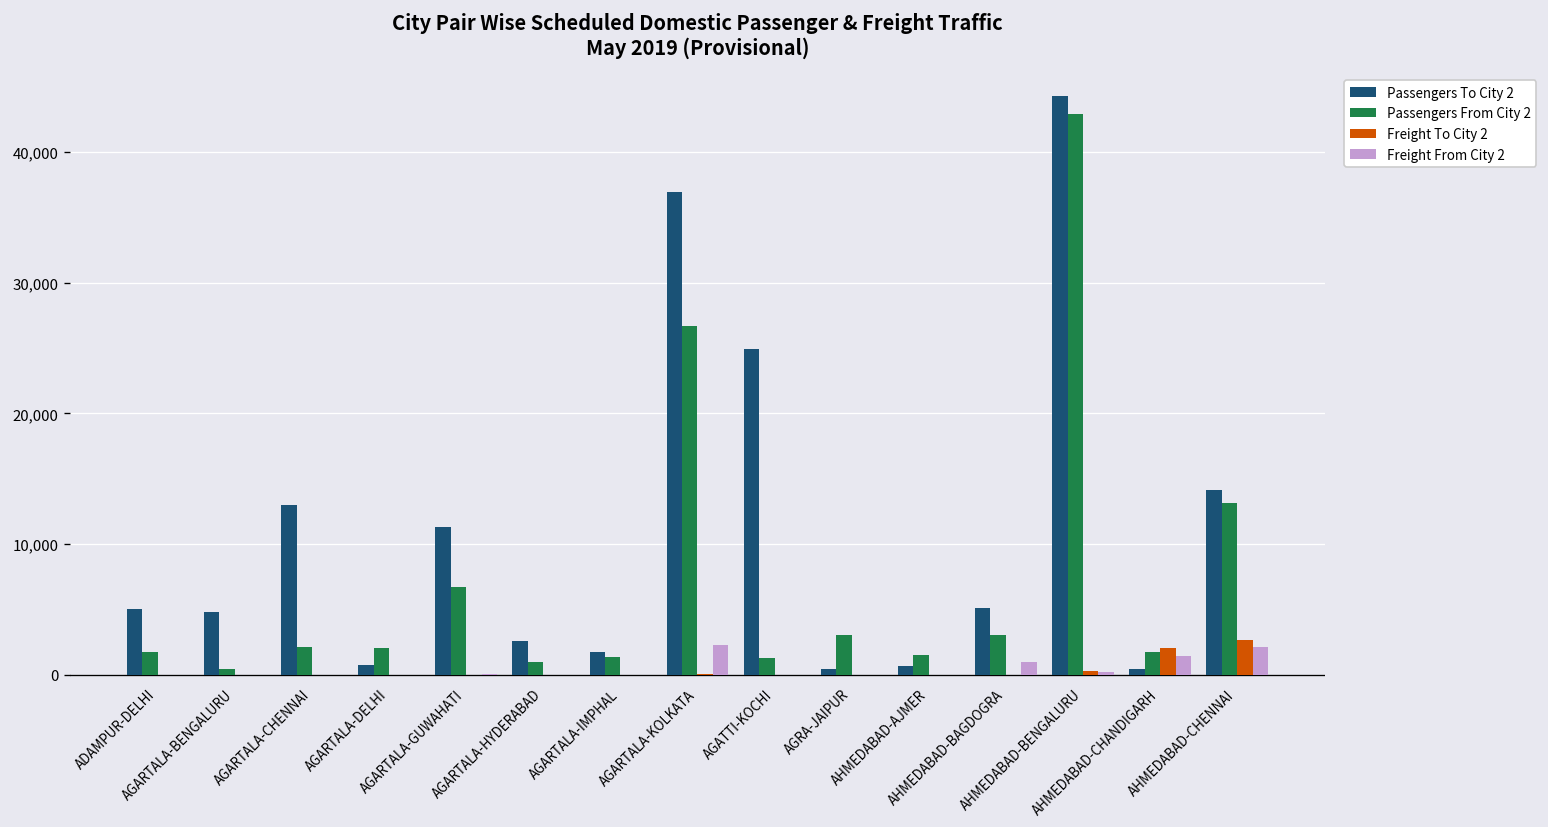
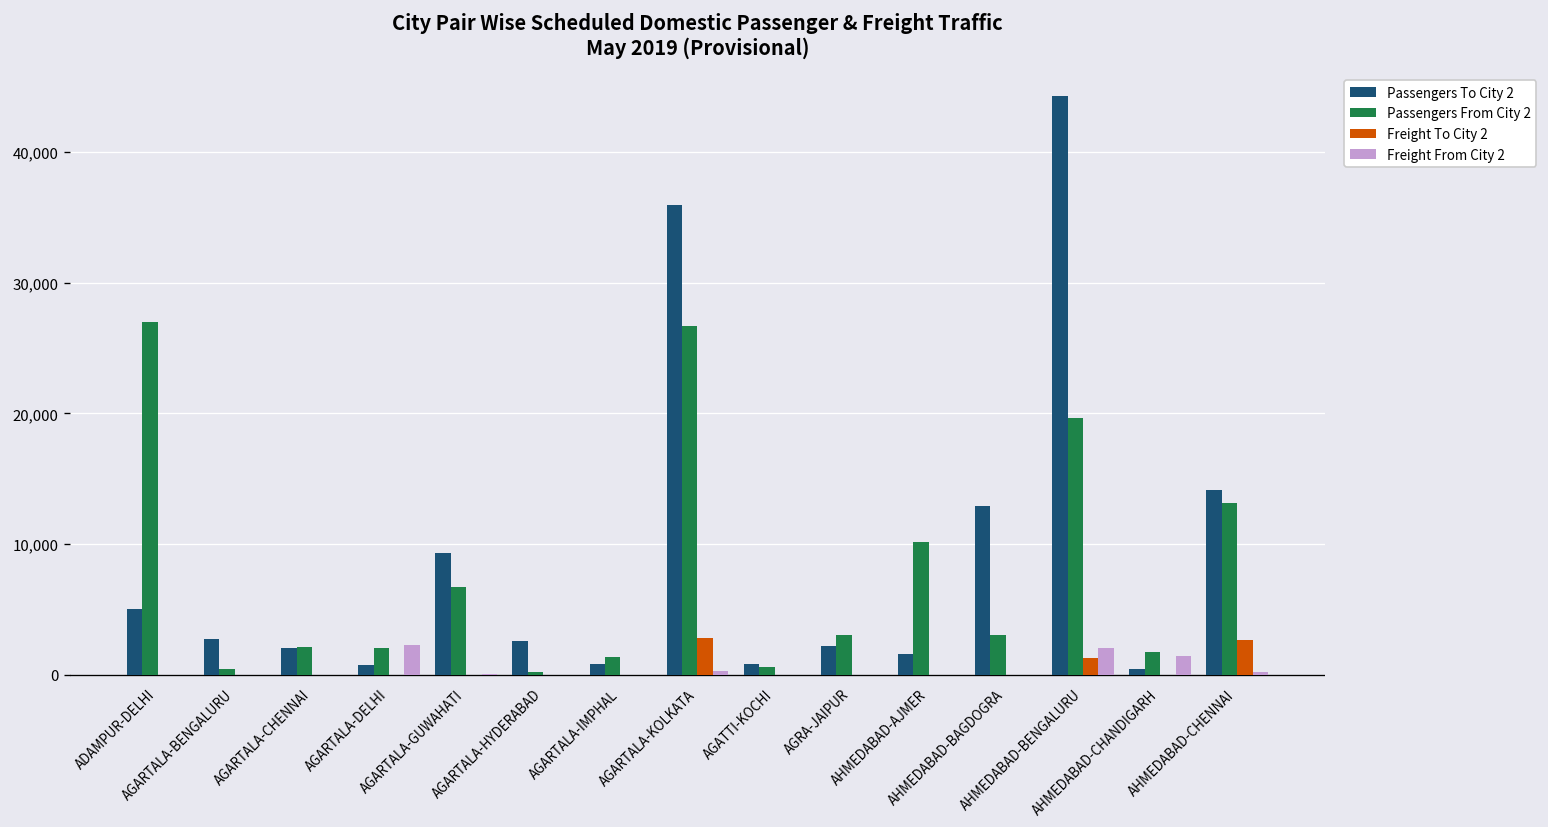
Passengers From City 2, ADAMPUR-DELHI: 1,800 -> 27,000
Passengers To City 2, AGARTALA-BENGALURU: 4,800 -> 2,700
Passengers To City 2, AGARTALA-CHENNAI: 13,000 -> 2,100
Freight From City 2, AGARTALA-DELHI: 0 -> 2,300
Passengers To City 2, AGARTALA-GUWAHATI: 11,300 -> 9,300
Passengers From City 2, AGARTALA-HYDERABAD: 1,000 -> 200
Passengers To City 2, AGARTALA-IMPHAL: 1,700 -> 800
Passengers To City 2, AGARTALA-KOLKATA: 36,900 -> 36,000
Freight To City 2, AGARTALA-KOLKATA: 0 -> 2,800
Freight From City 2, AGARTALA-KOLKATA: 2,300 -> 300
Passengers To City 2, AGATTI-KOCHI: 24,900 -> 800
Passengers From City 2, AGATTI-KOCHI: 1,300 -> 600
Passengers To City 2, AGRA-JAIPUR: 400 -> 2,200
Passengers To City 2, AHMEDABAD-AJMER: 700 -> 1,600
Passengers From City 2, AHMEDABAD-AJMER: 1,500 -> 10,200
Passengers To City 2, AHMEDABAD-BAGDOGRA: 5,100 -> 12,900
Freight From City 2, AHMEDABAD-BAGDOGRA: 1,000 -> 0
Passengers From City 2, AHMEDABAD-BENGALURU: 42,900 -> 19,700
Freight To City 2, AHMEDABAD-BENGALURU: 300 -> 1,300
Freight From City 2, AHMEDABAD-BENGALURU: 200 -> 2,000
Freight To City 2, AHMEDABAD-CHANDIGARH: 2,000 -> 0
Freight From City 2, AHMEDABAD-CHENNAI: 2,100 -> 200
